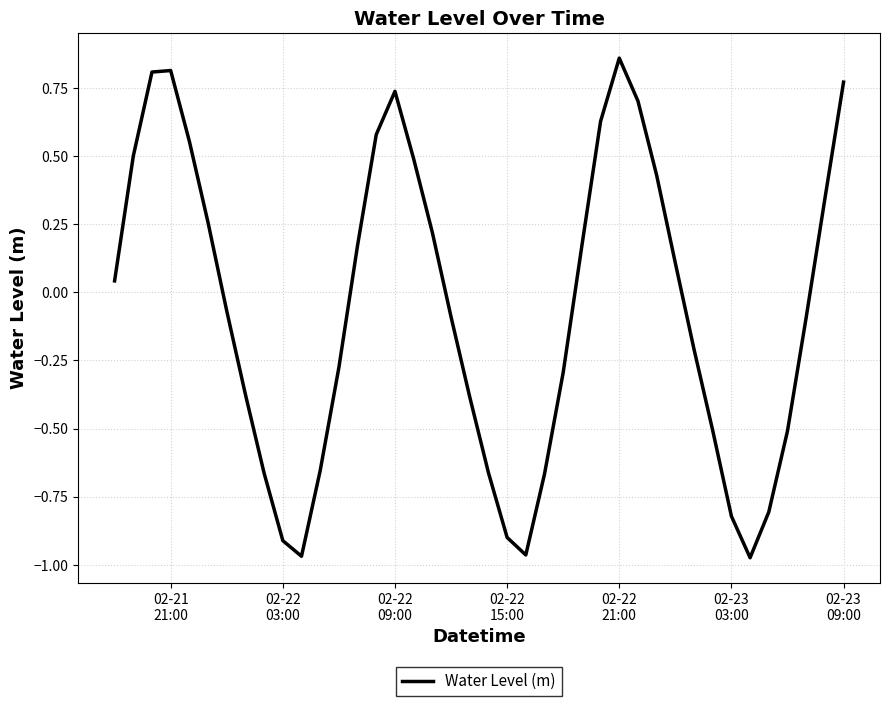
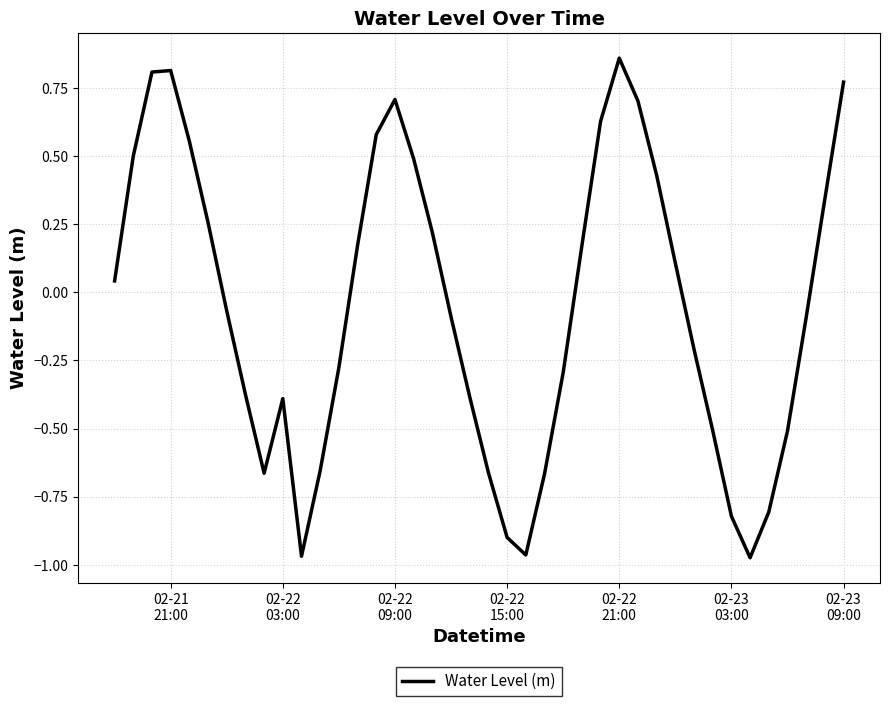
02-22 03:00: -0.91 -> -0.39
02-22 09:00: 0.74 -> 0.71
